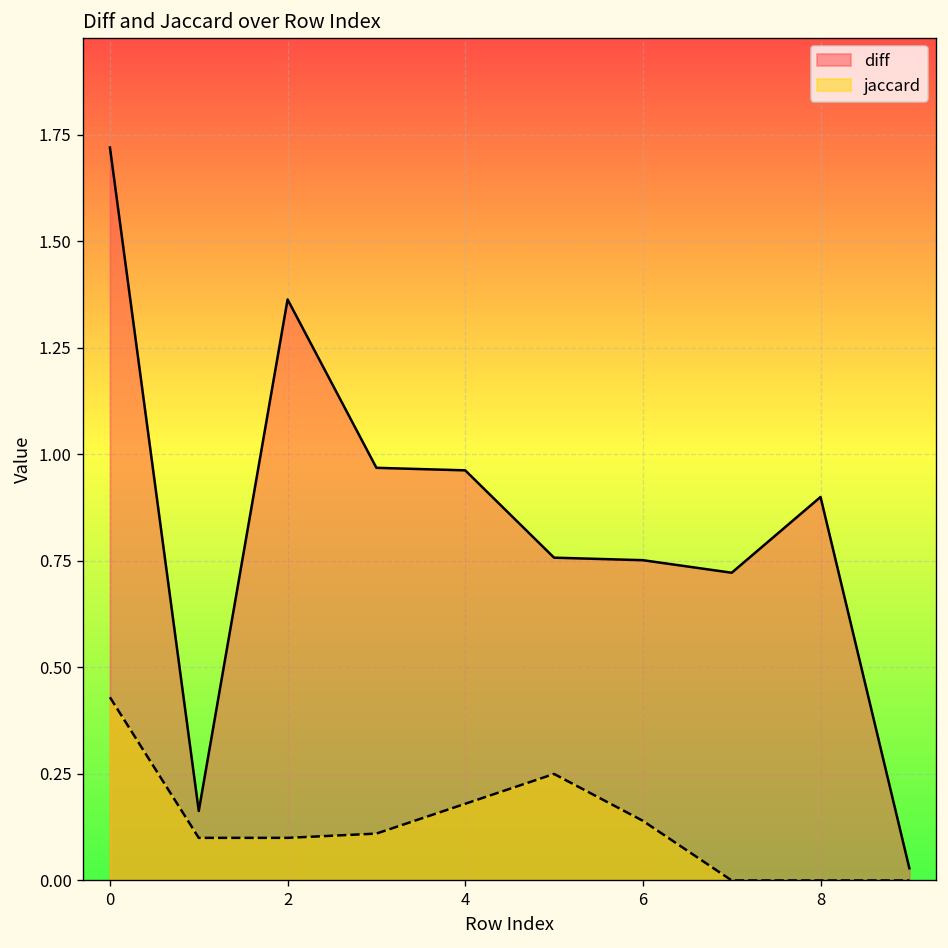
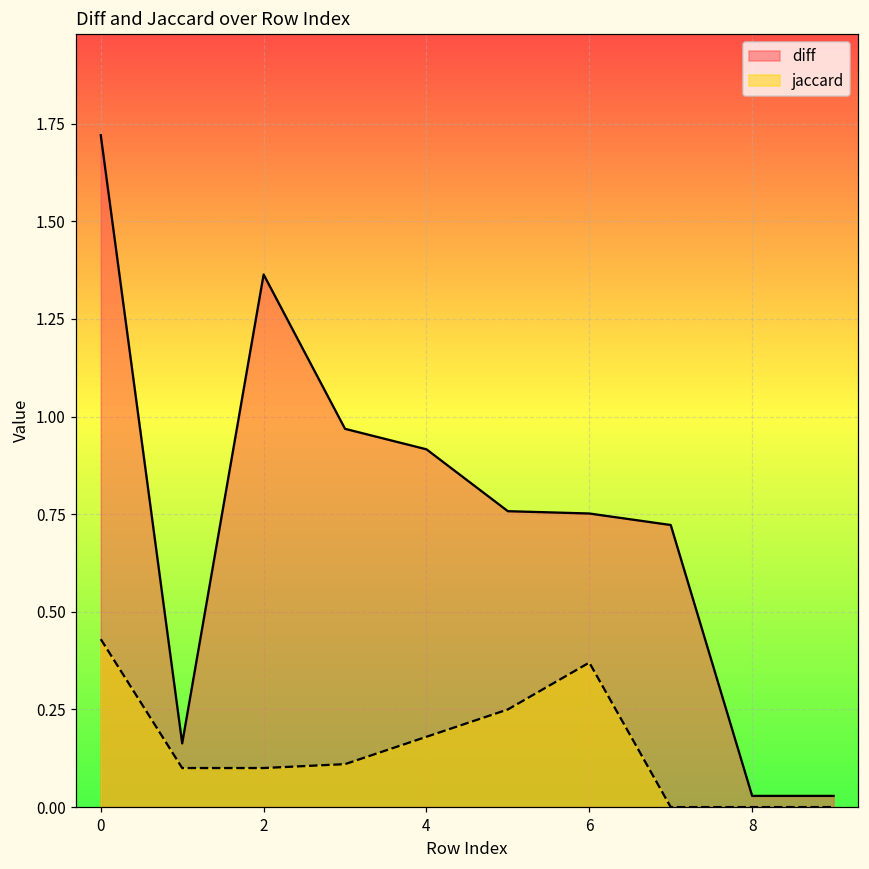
diff, 4: 0.96 -> 0.92
jaccard, 6: 0.14 -> 0.37
diff, 8: 0.90 -> 0.03
